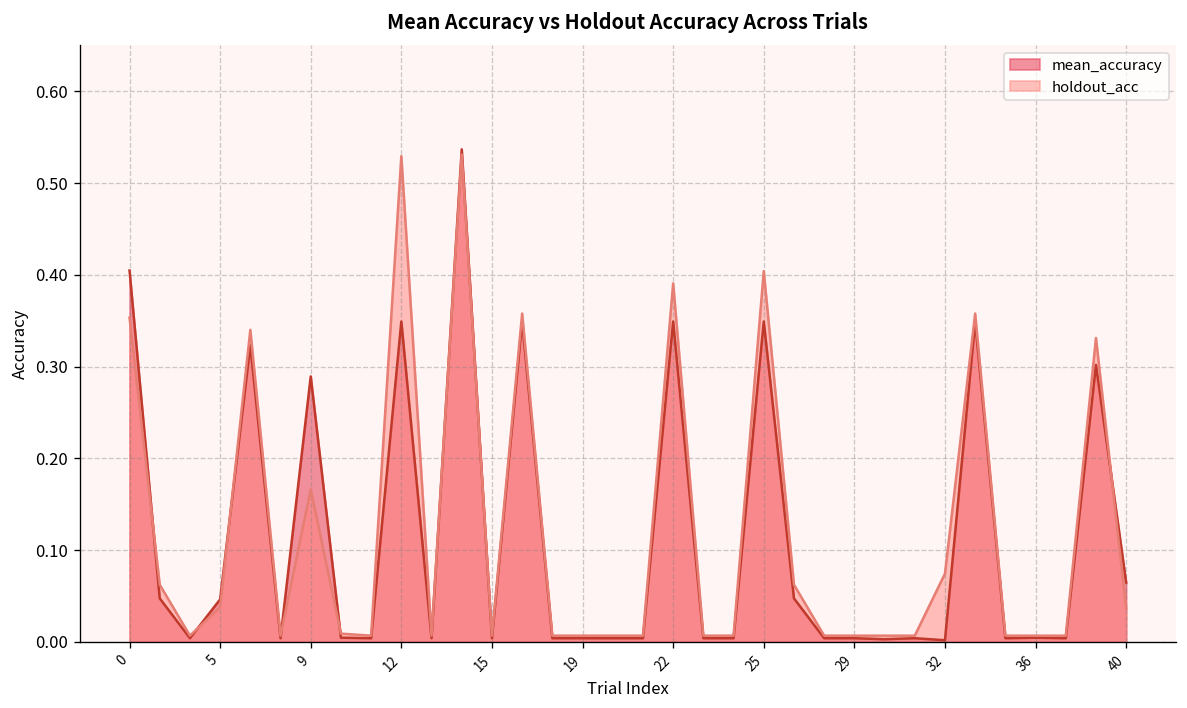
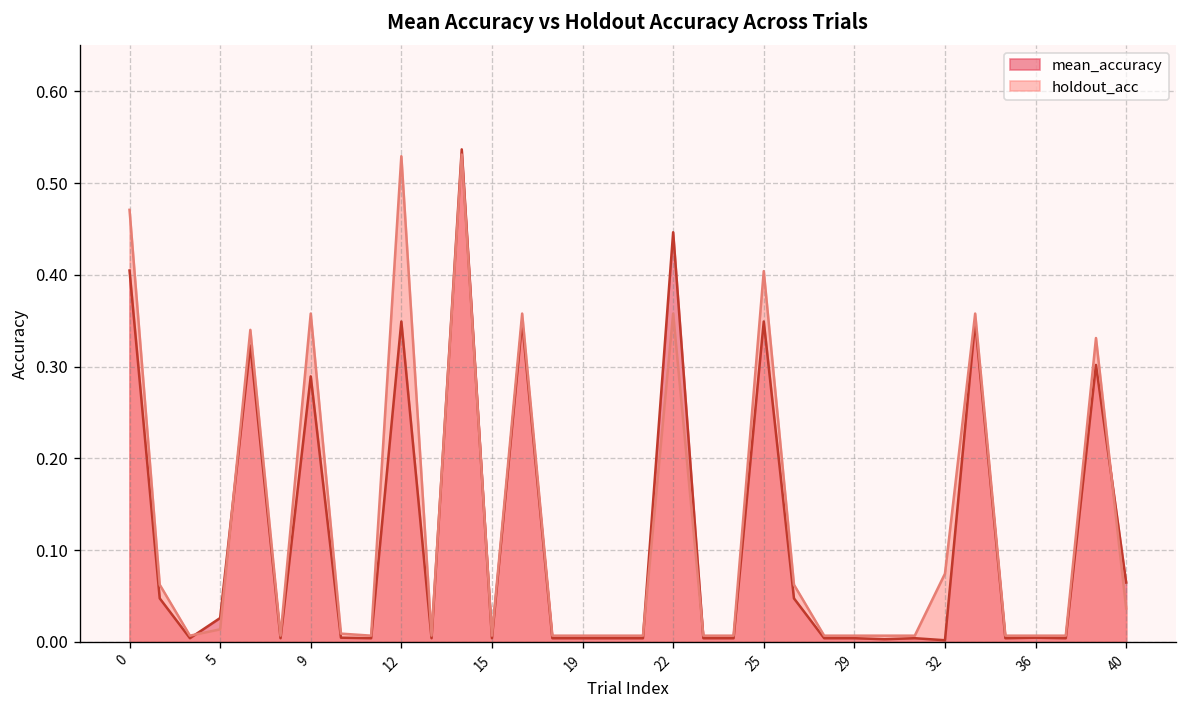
holdout_acc, 0: 0.35 -> 0.47
mean_accuracy, 5: 0.05 -> 0.03
holdout_acc, 5: 0.04 -> 0.01
holdout_acc, 9: 0.17 -> 0.36
mean_accuracy, 22: 0.35 -> 0.45
holdout_acc, 22: 0.39 -> 0.36
